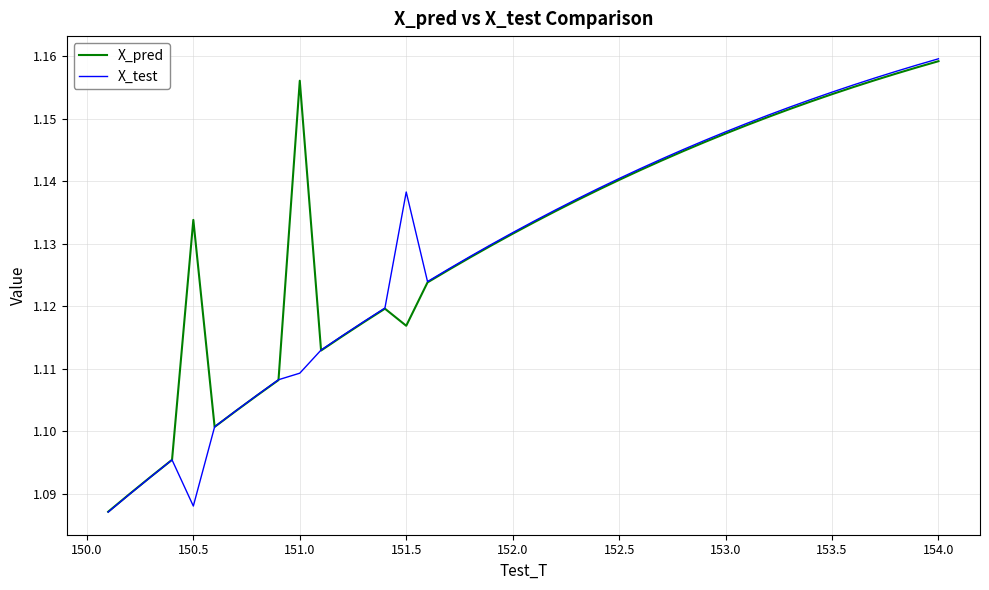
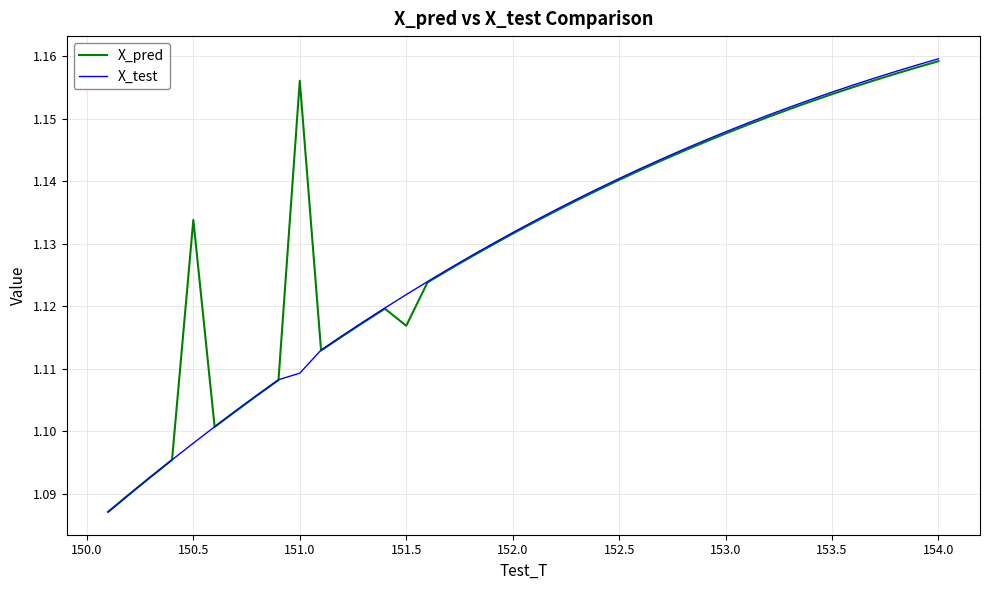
X_test, 150.5: 1.088 -> 1.098
X_test, 151.5: 1.138 -> 1.122
